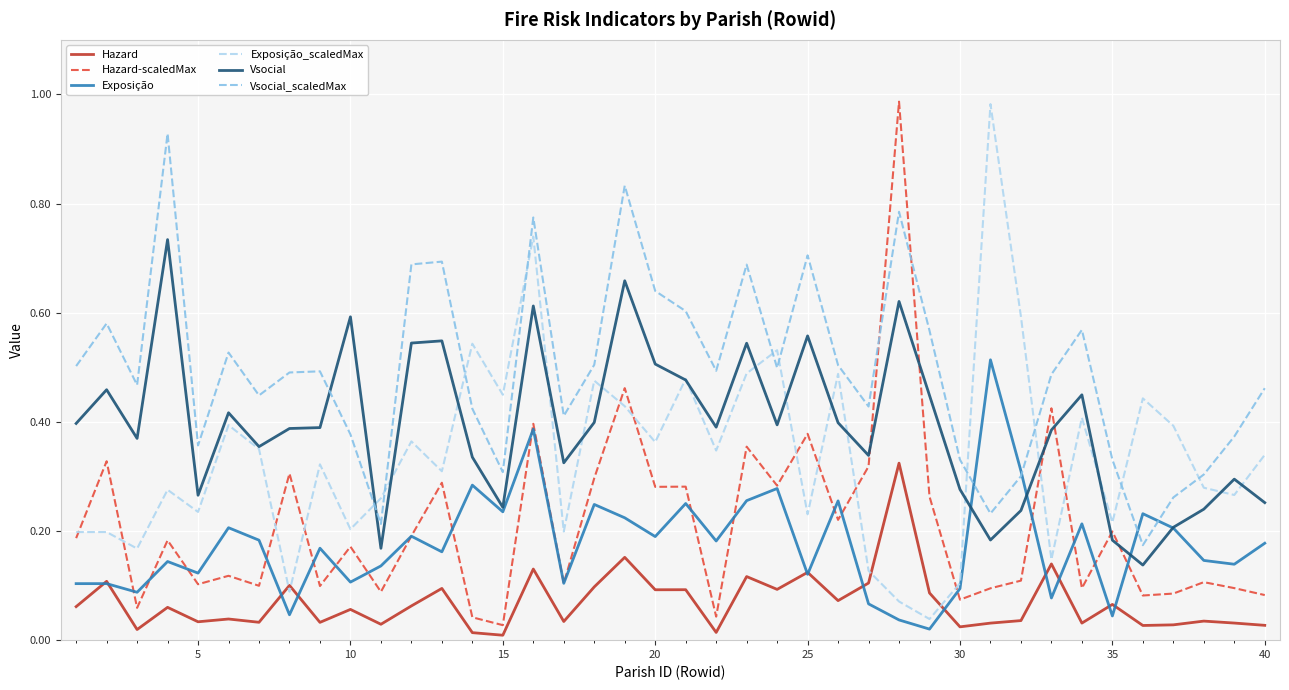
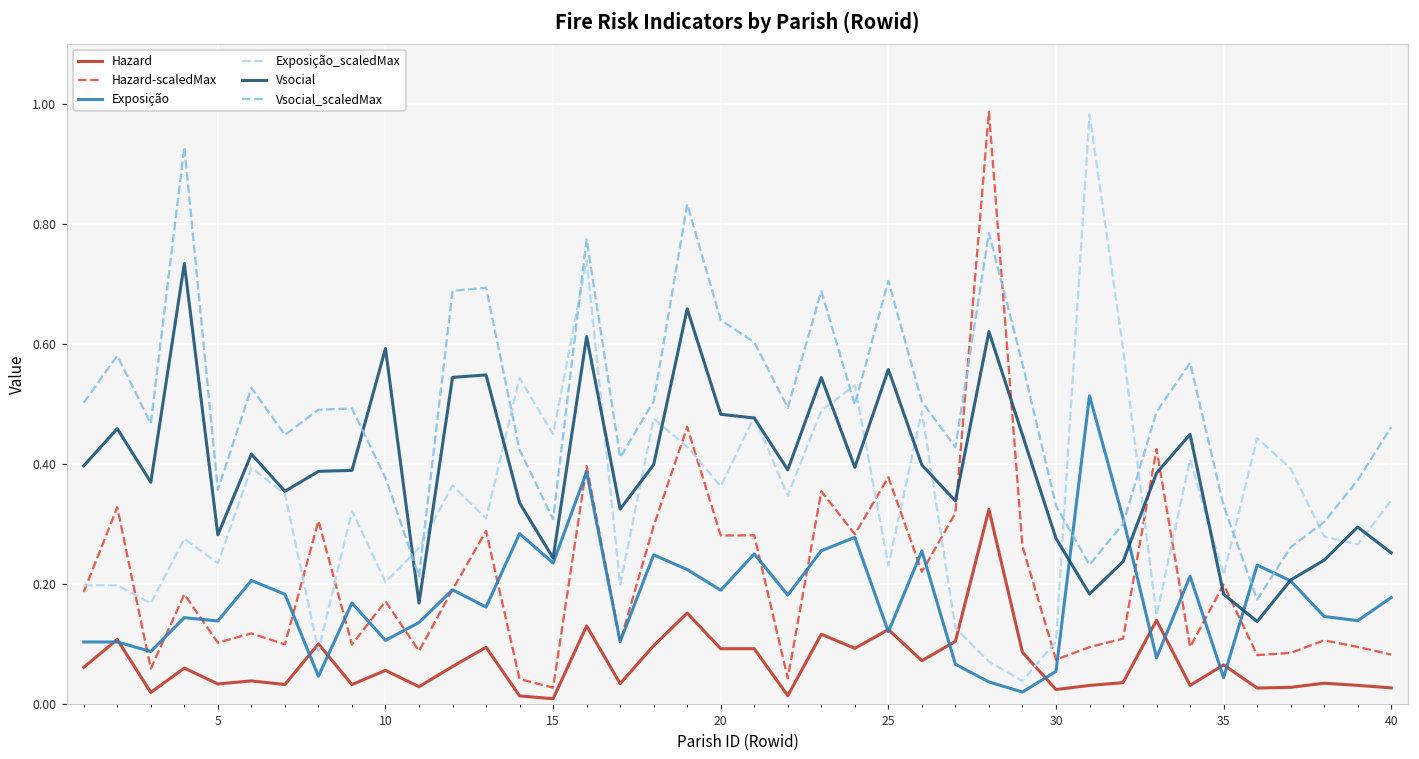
Exposição, 5: 0.12 -> 0.14
Vsocial, 5: 0.27 -> 0.28
Vsocial, 20: 0.51 -> 0.48
Exposição, 30: 0.09 -> 0.05
